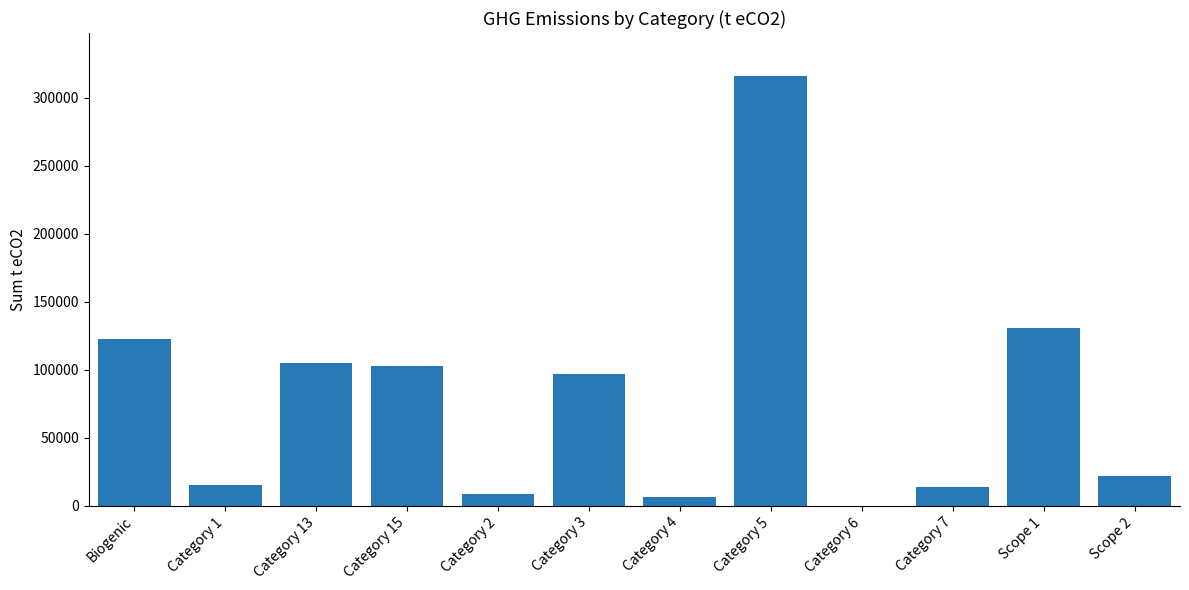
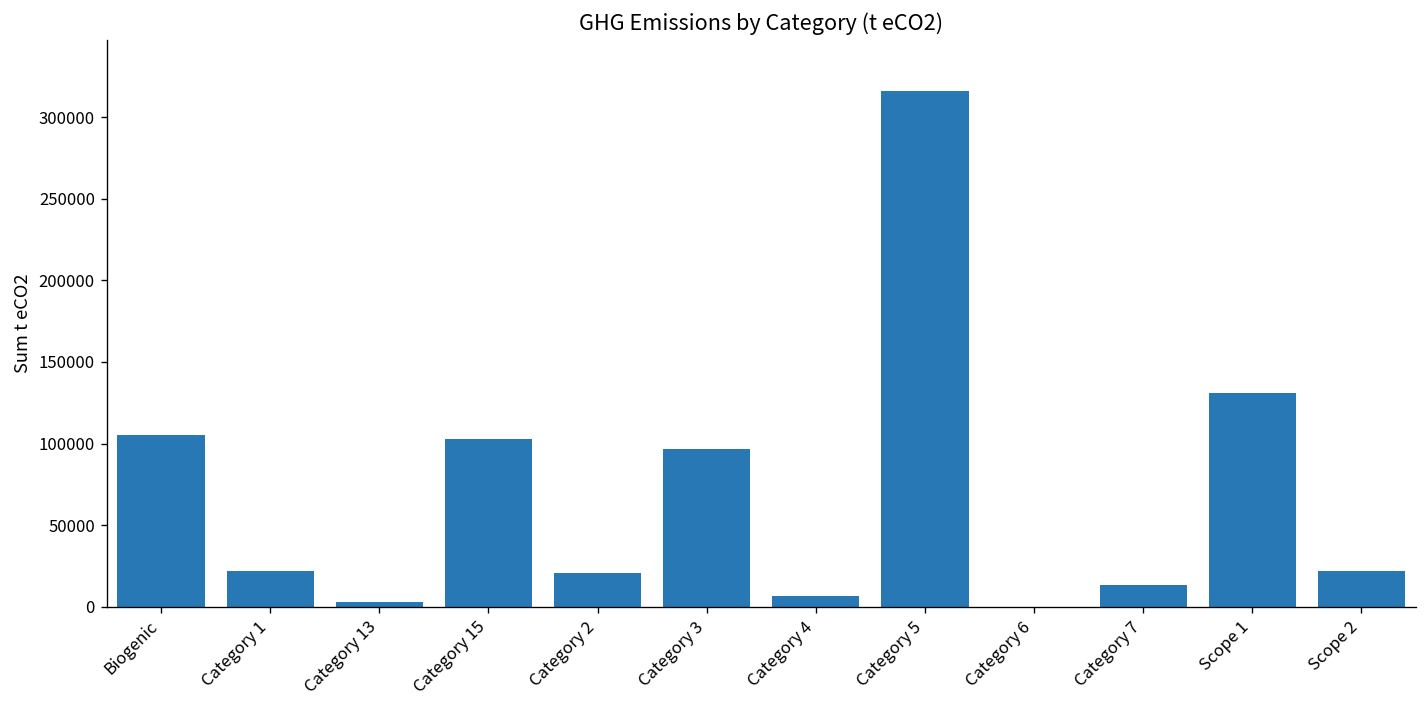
Biogenic: 123000 -> 105000
Category 1: 15000 -> 22000
Category 13: 105000 -> 3000
Category 2: 9000 -> 21000
